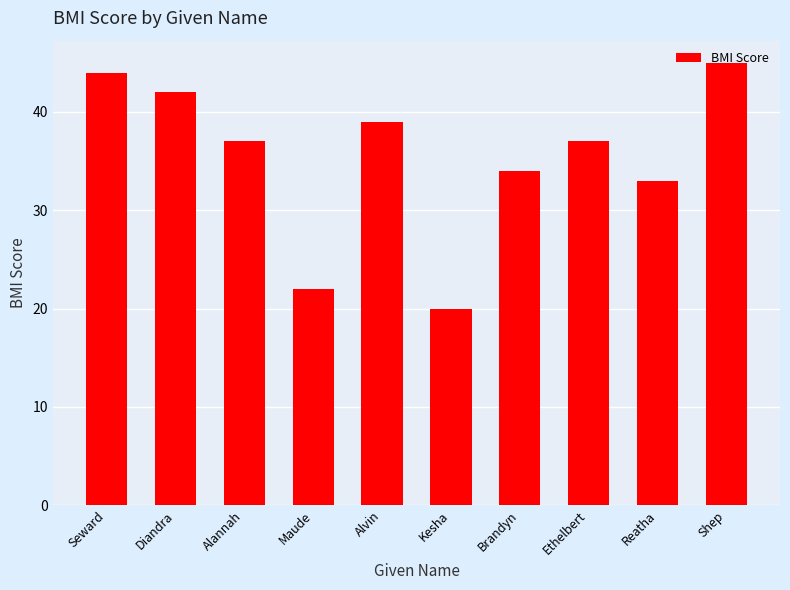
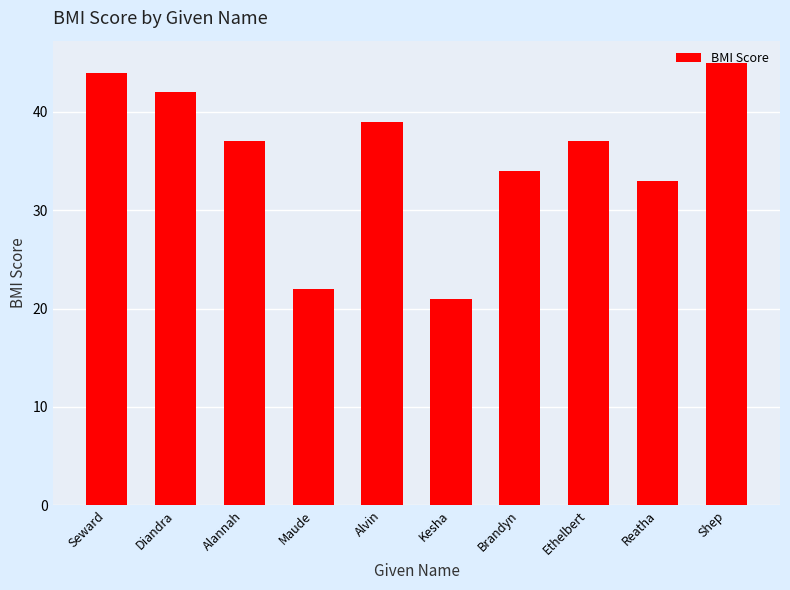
Kesha: 20 -> 21
